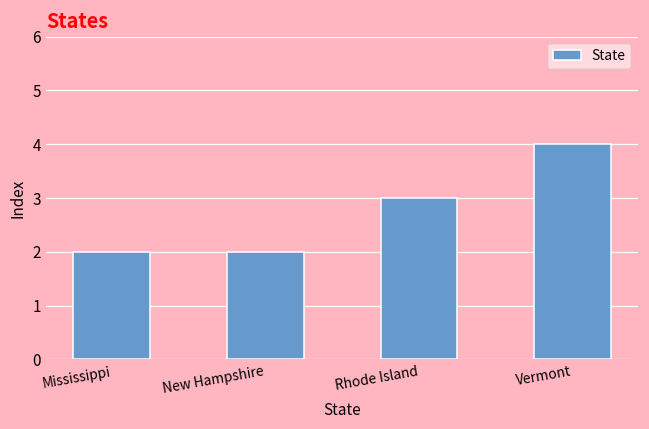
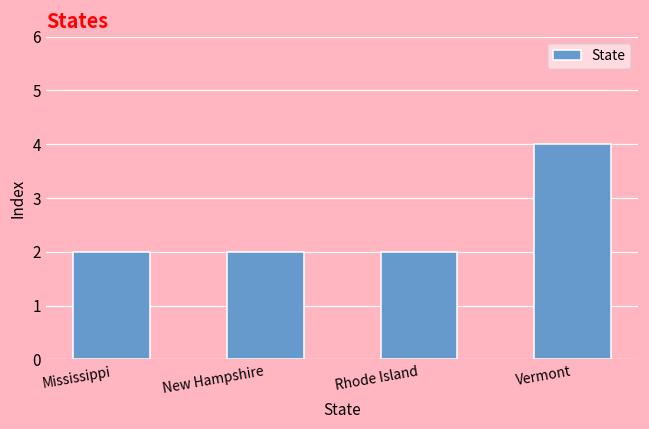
Rhode Island: 3 -> 2
